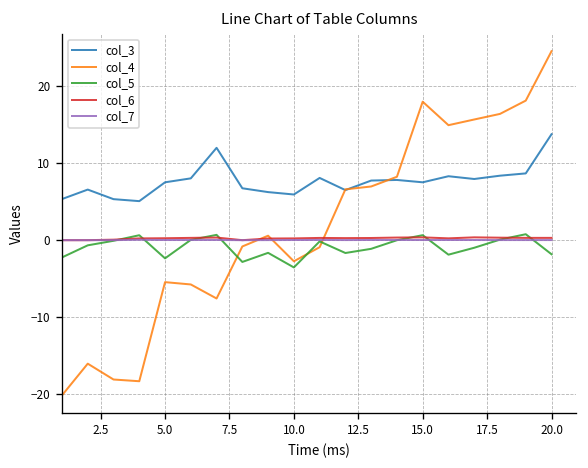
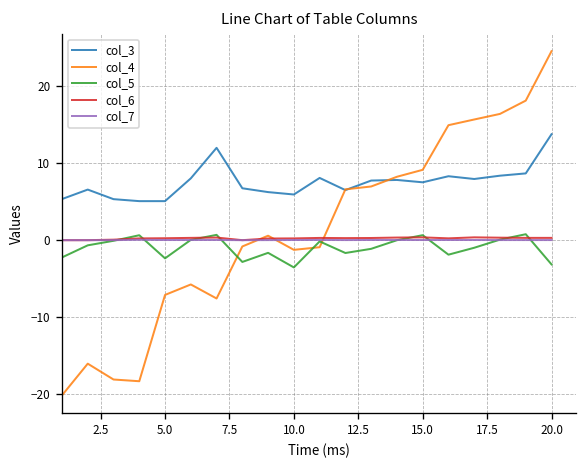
col_3, 5.0: 8 -> 5
col_4, 5.0: -5 -> -7
col_4, 10.0: -3 -> -1
col_4, 15.0: 18 -> 9
col_5, 20.0: -2 -> -3
